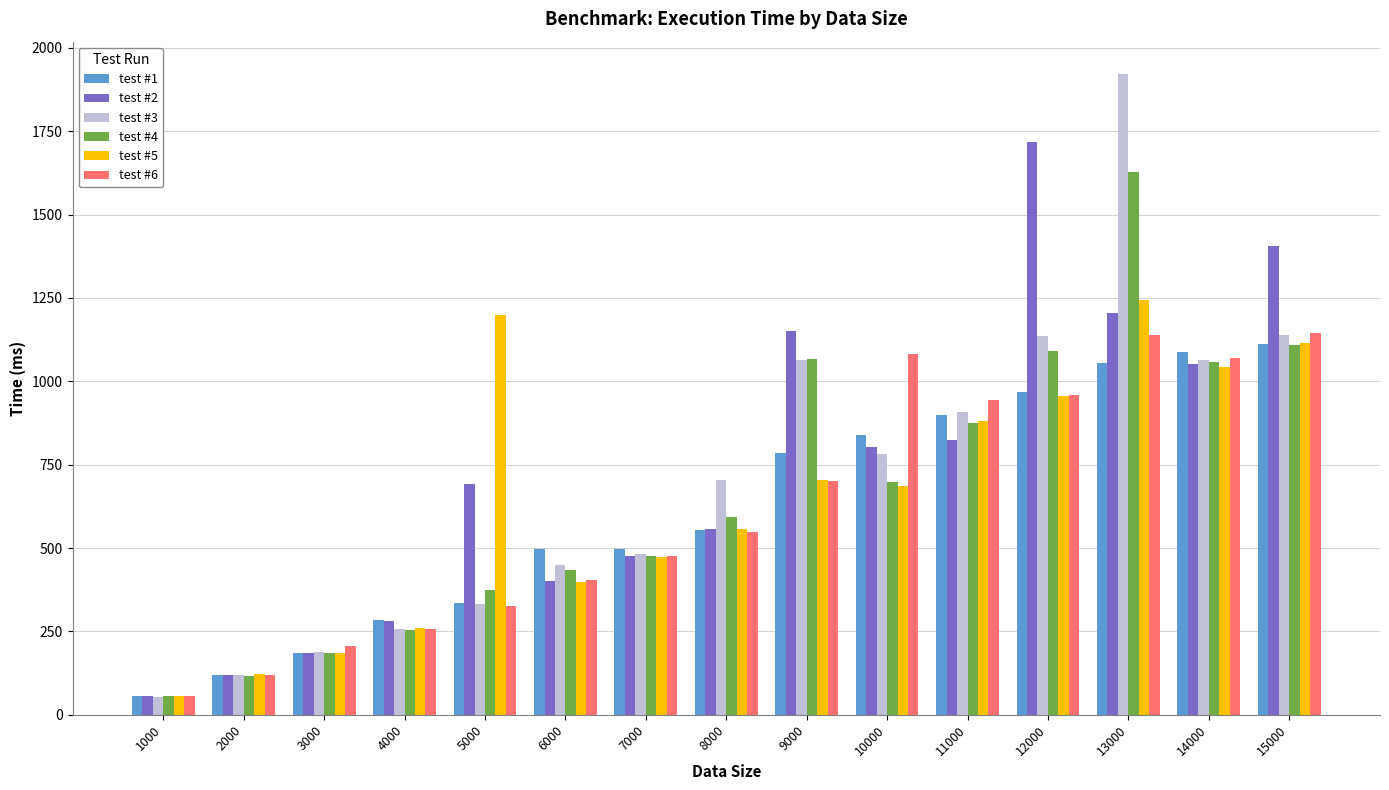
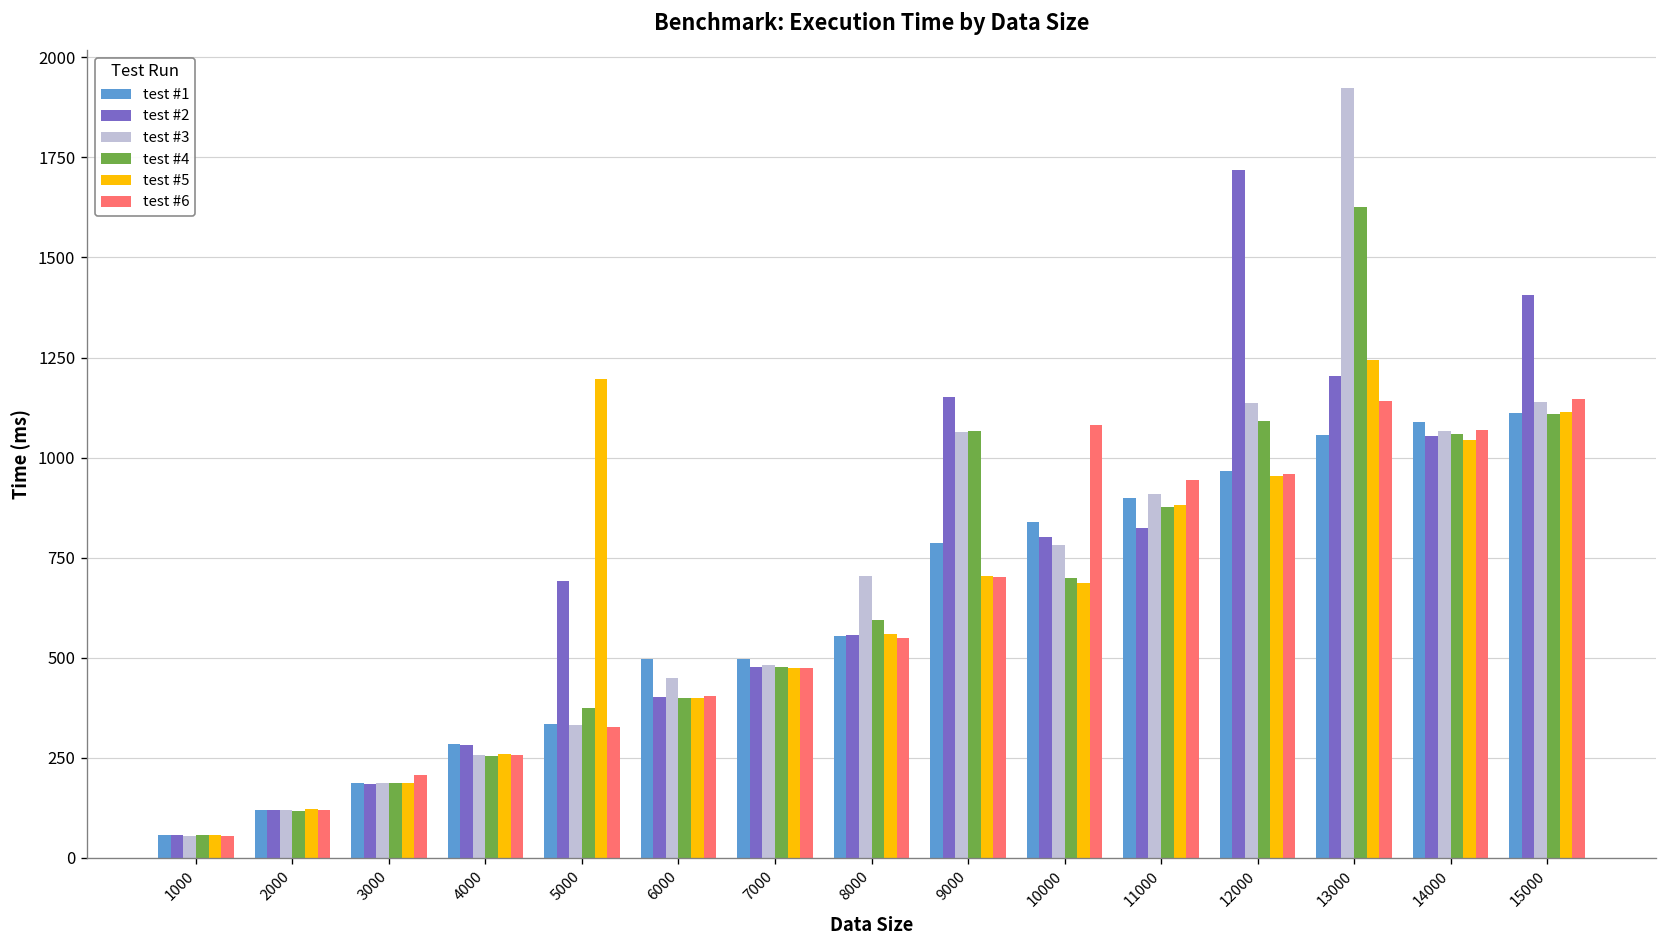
test #4, 6000: 430 -> 400
